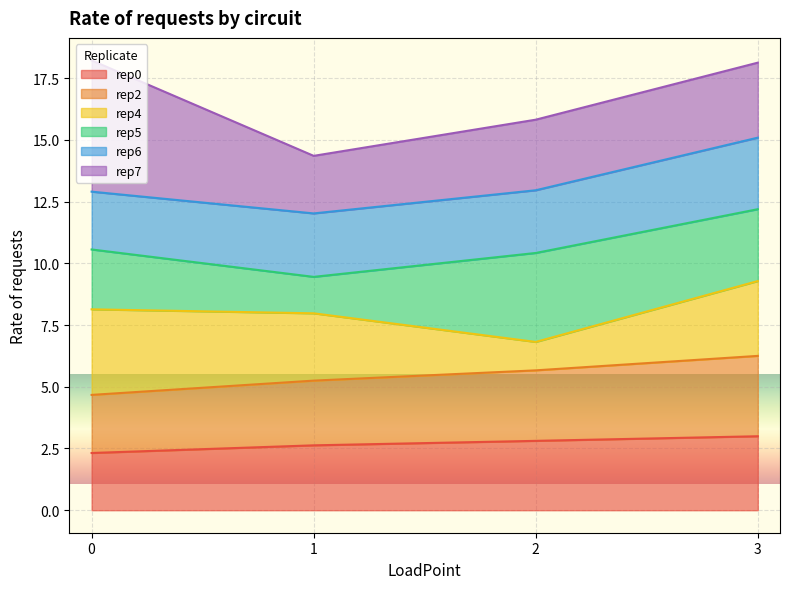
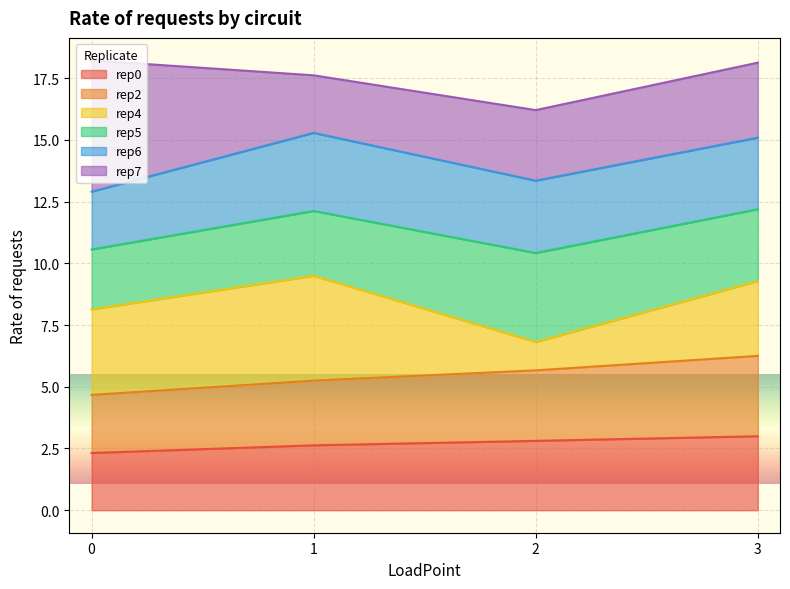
rep4, 1: 2.7 -> 4.2
rep5, 1: 1.5 -> 2.6
rep6, 1: 2.6 -> 3.2
rep6, 2: 2.5 -> 2.9
